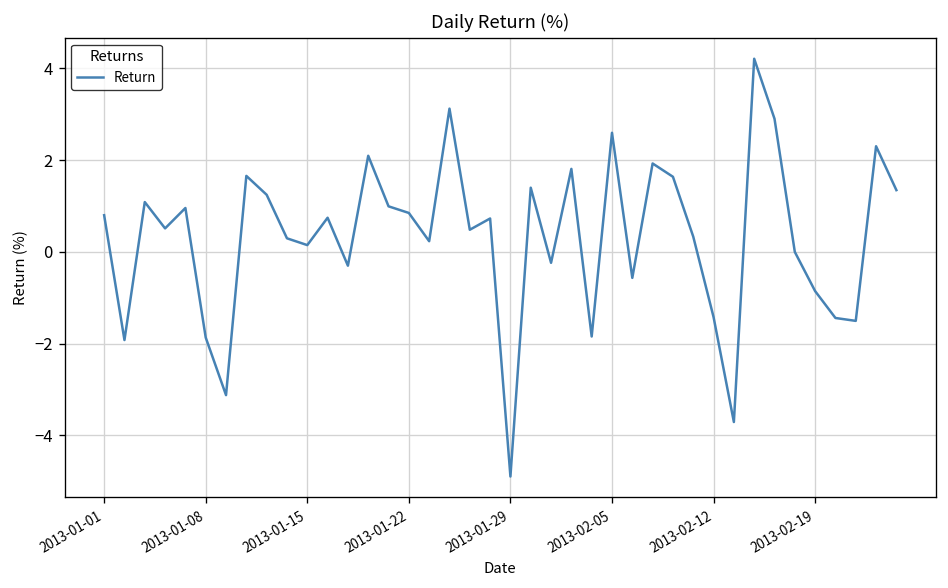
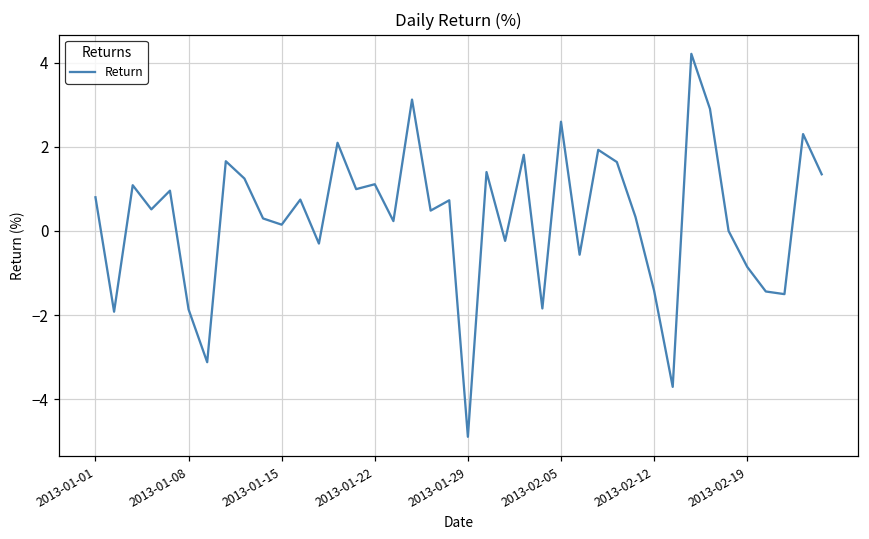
2013-01-22: 0.8 -> 1.1
